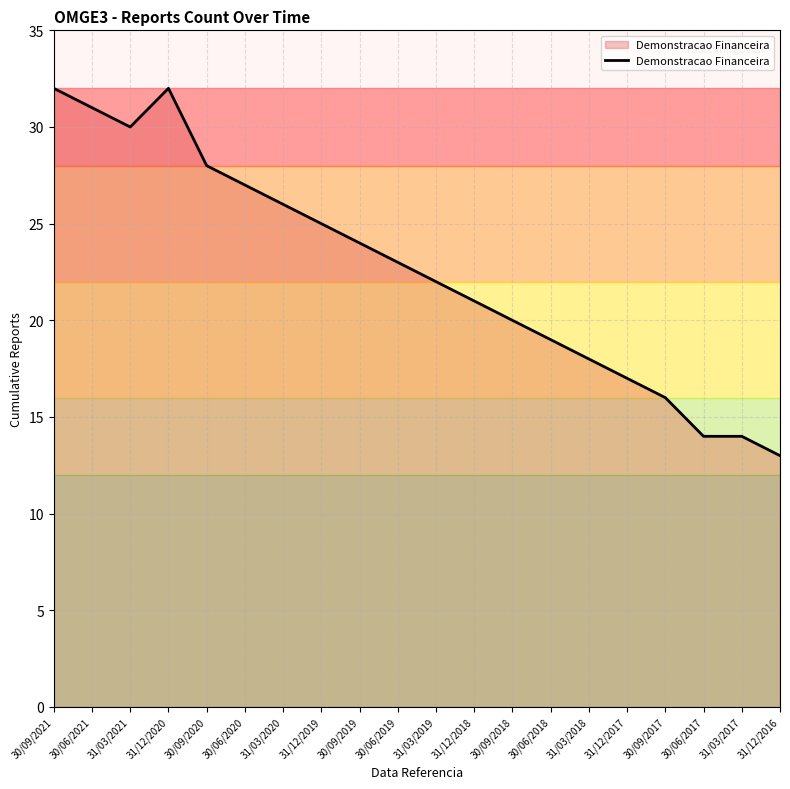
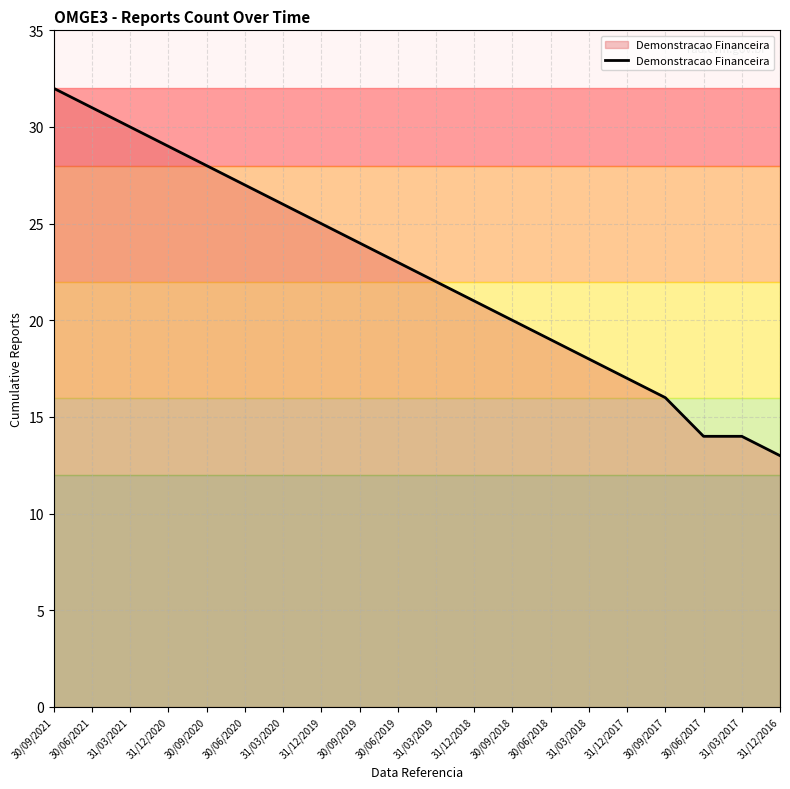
31/12/2020: 32 -> 29
